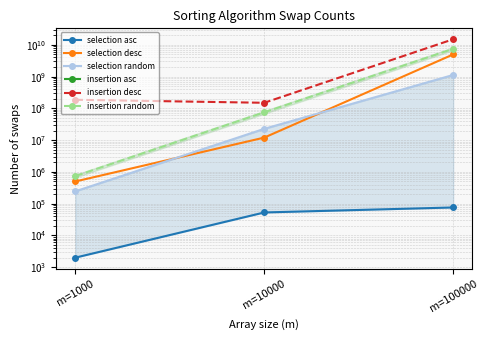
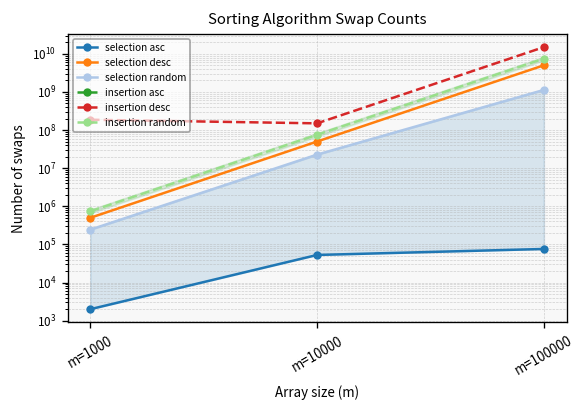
selection desc, m=10000: 12000000 -> 50000000
